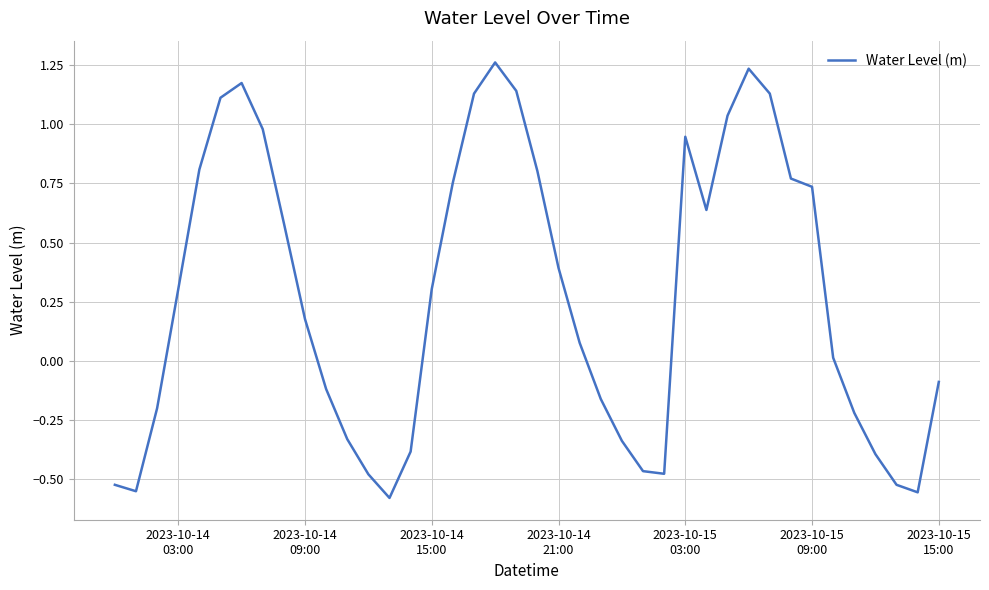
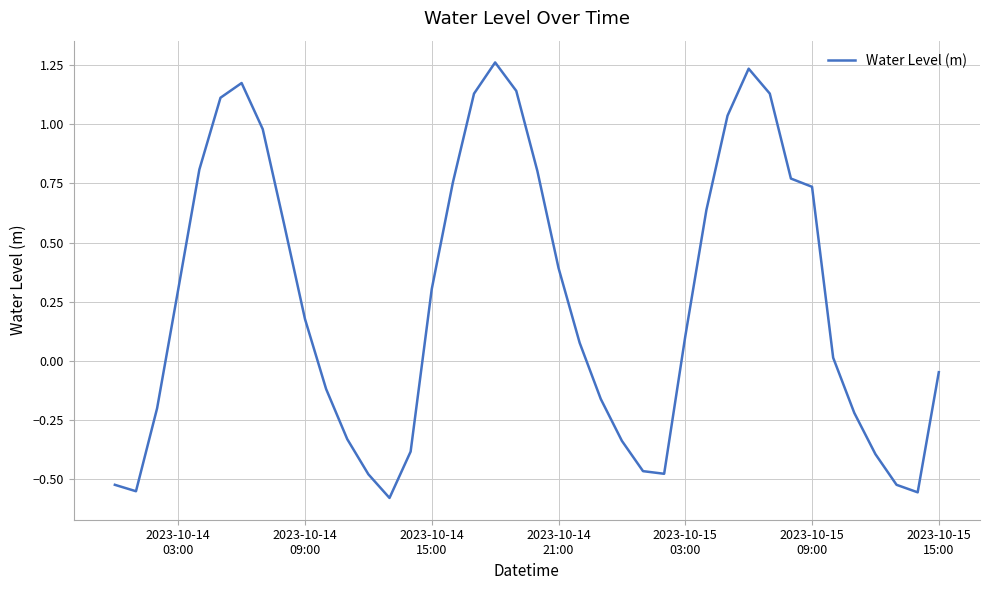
2023-10-15 03:00: 0.95 -> 0.10
2023-10-15 15:00: -0.09 -> -0.05
